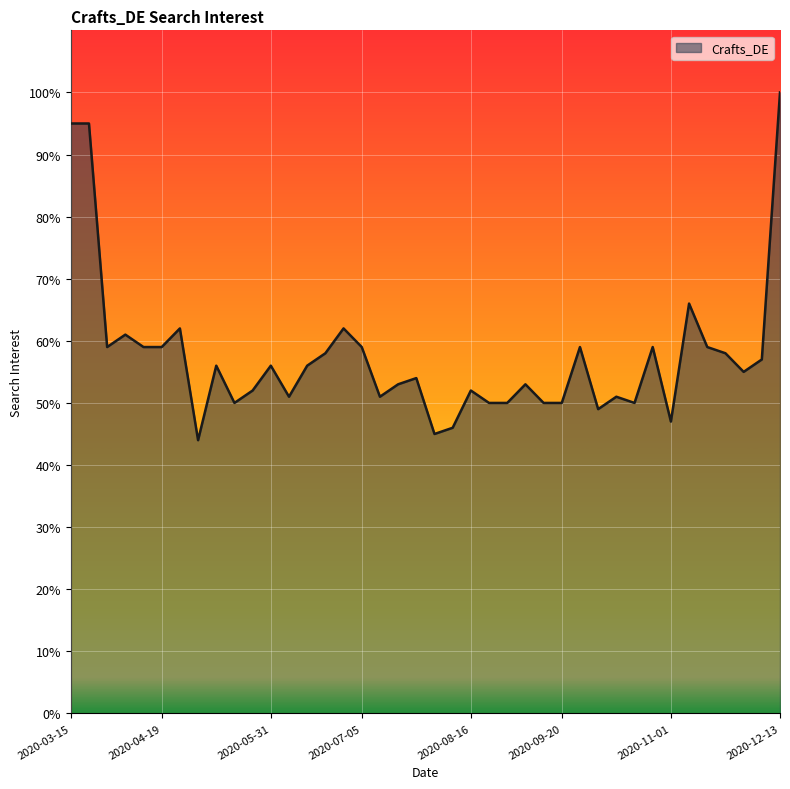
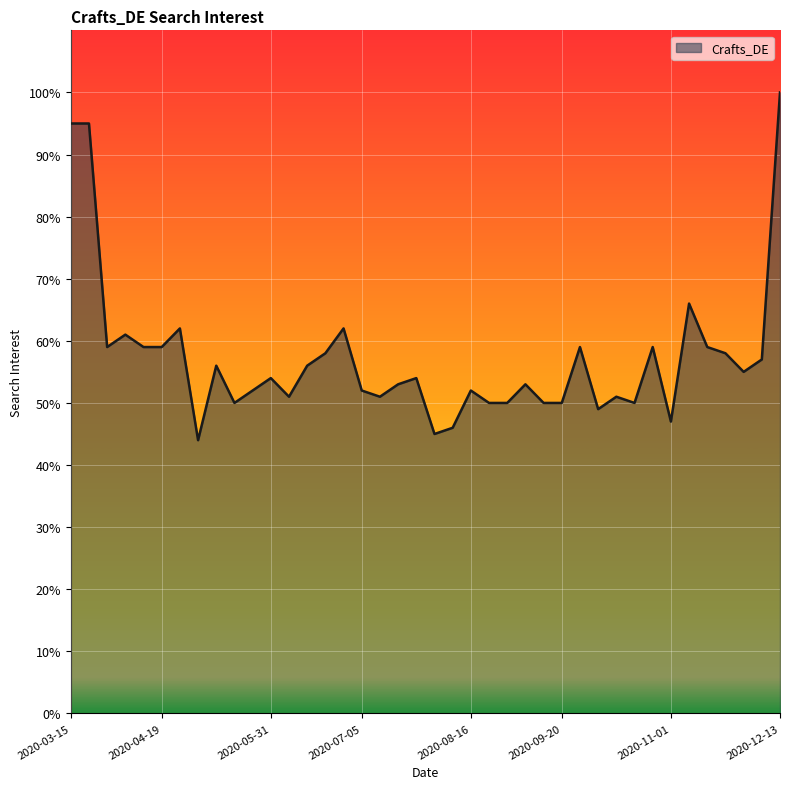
2020-05-31: 56% -> 54%
2020-07-05: 59% -> 52%
